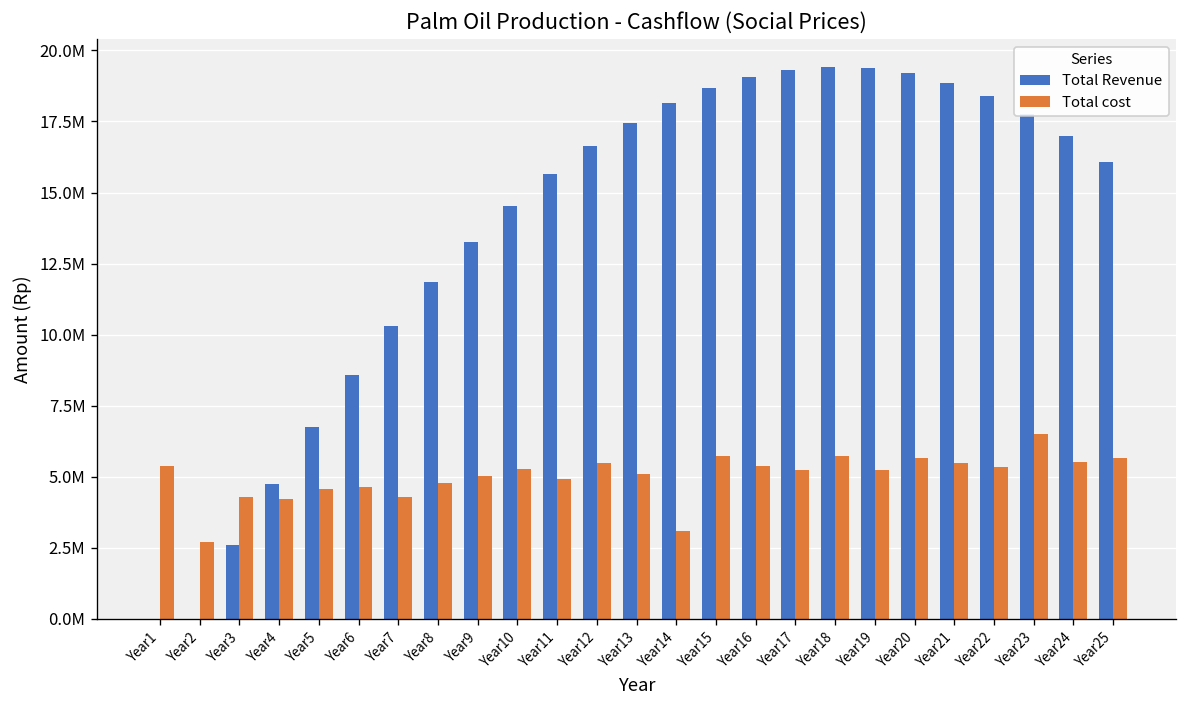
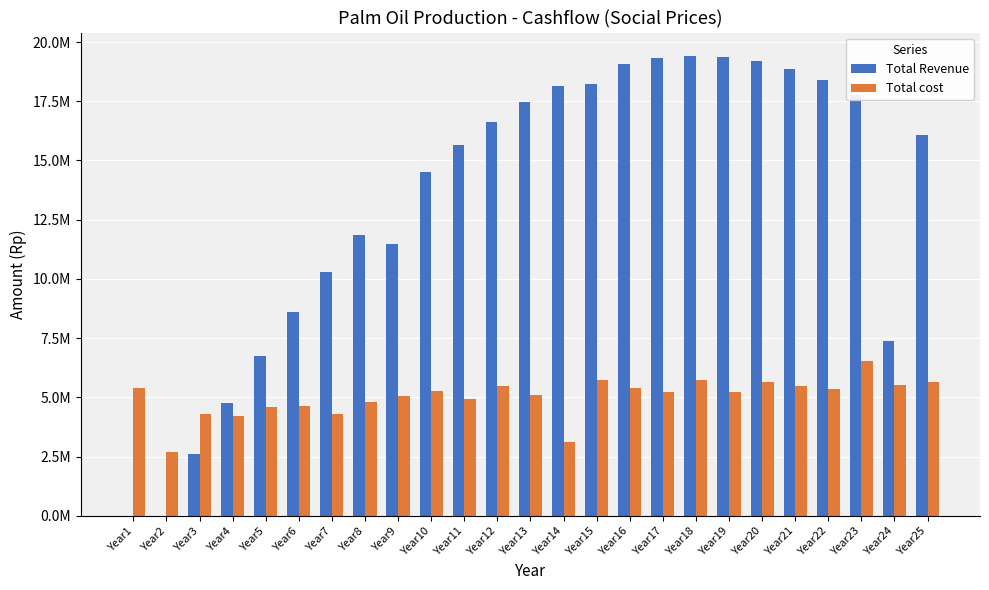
Total Revenue, Year9: 13300000 -> 11500000
Total Revenue, Year15: 18700000 -> 18200000
Total Revenue, Year24: 17000000 -> 7400000
